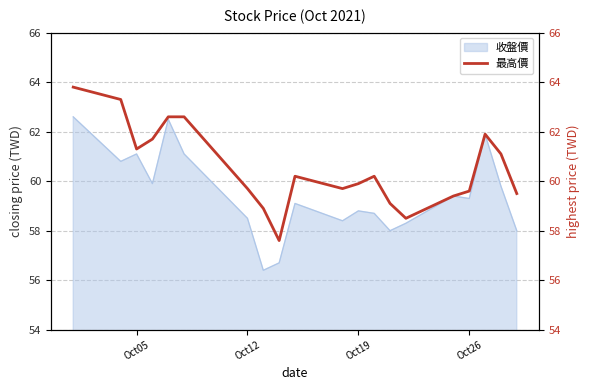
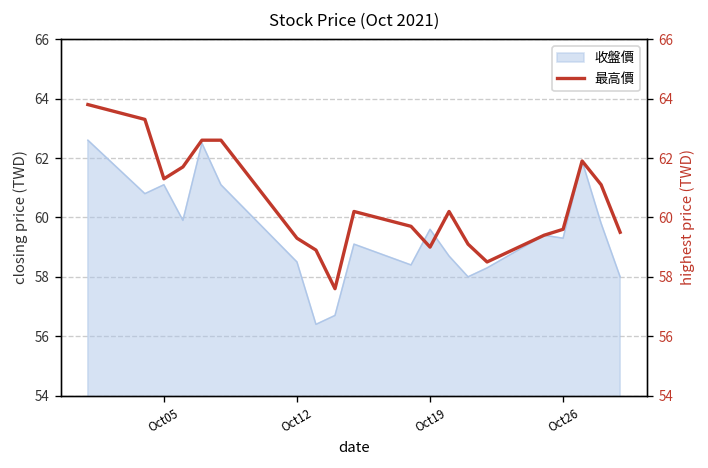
收盤價, Oct19: 58.8 -> 59.6
最高價, Oct12: 59.7 -> 59.3
最高價, Oct19: 59.9 -> 59.0
